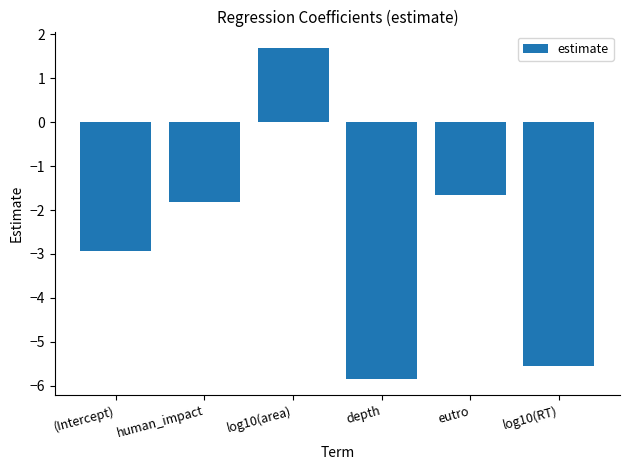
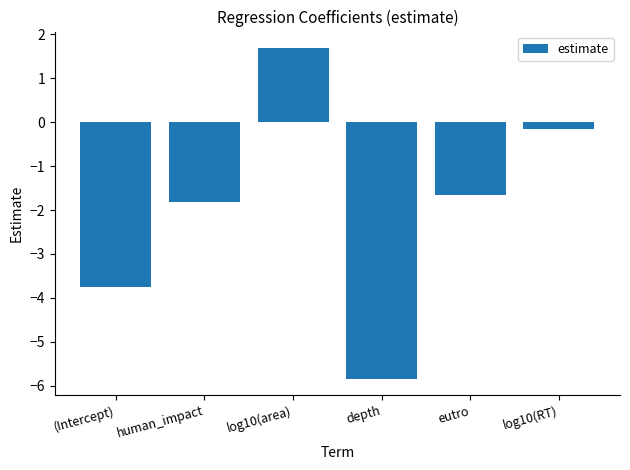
(Intercept): -2.9 -> -3.7
log10(RT): -5.6 -> -0.2
